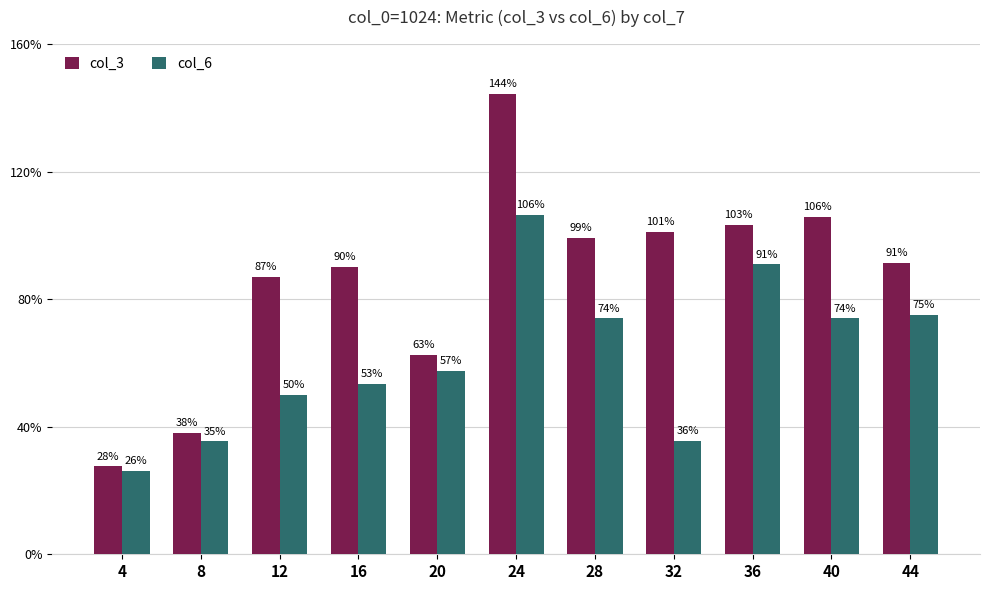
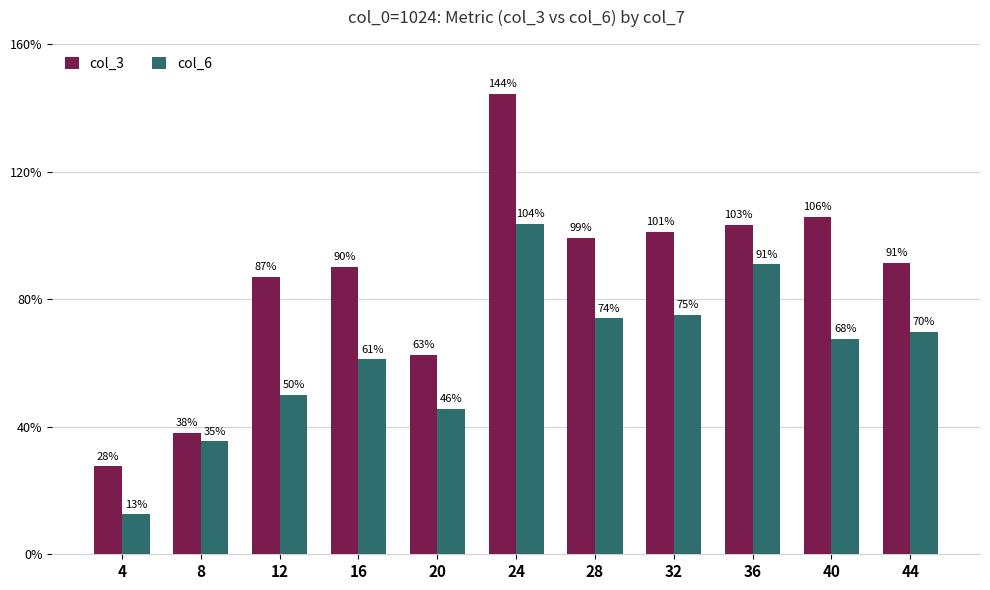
col_6, 4: 26% -> 13%
col_6, 16: 53% -> 61%
col_6, 20: 57% -> 46%
col_6, 24: 106% -> 104%
col_6, 32: 36% -> 75%
col_6, 40: 74% -> 68%
col_6, 44: 75% -> 70%
